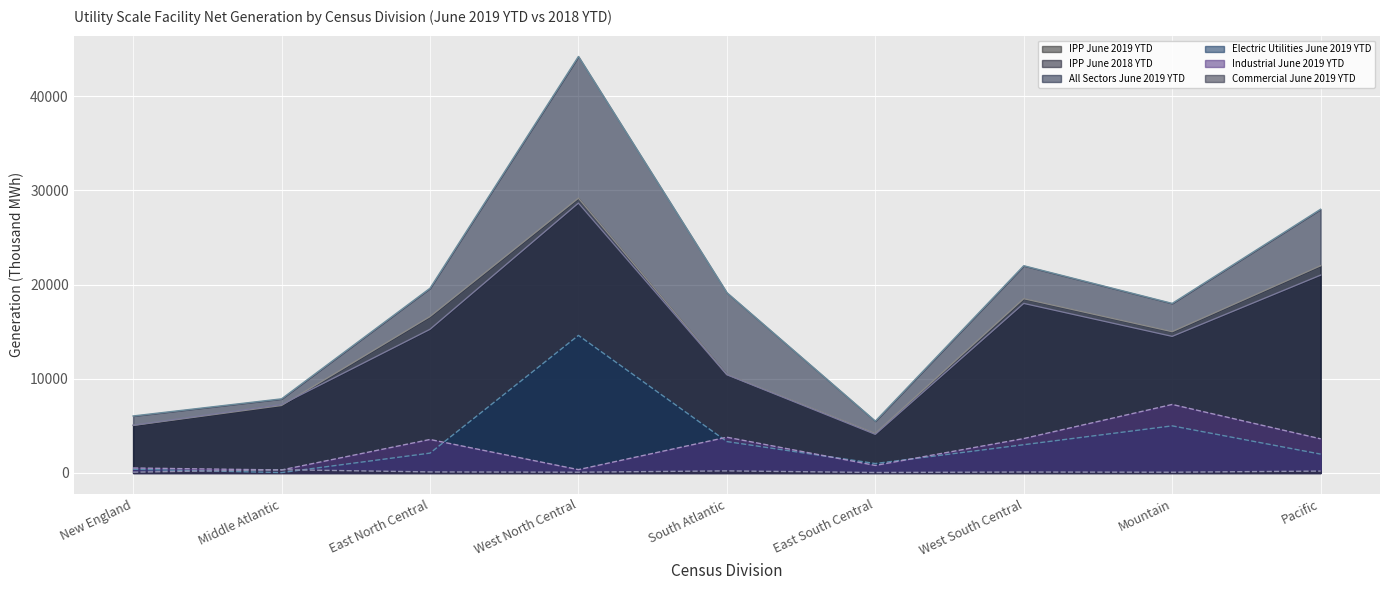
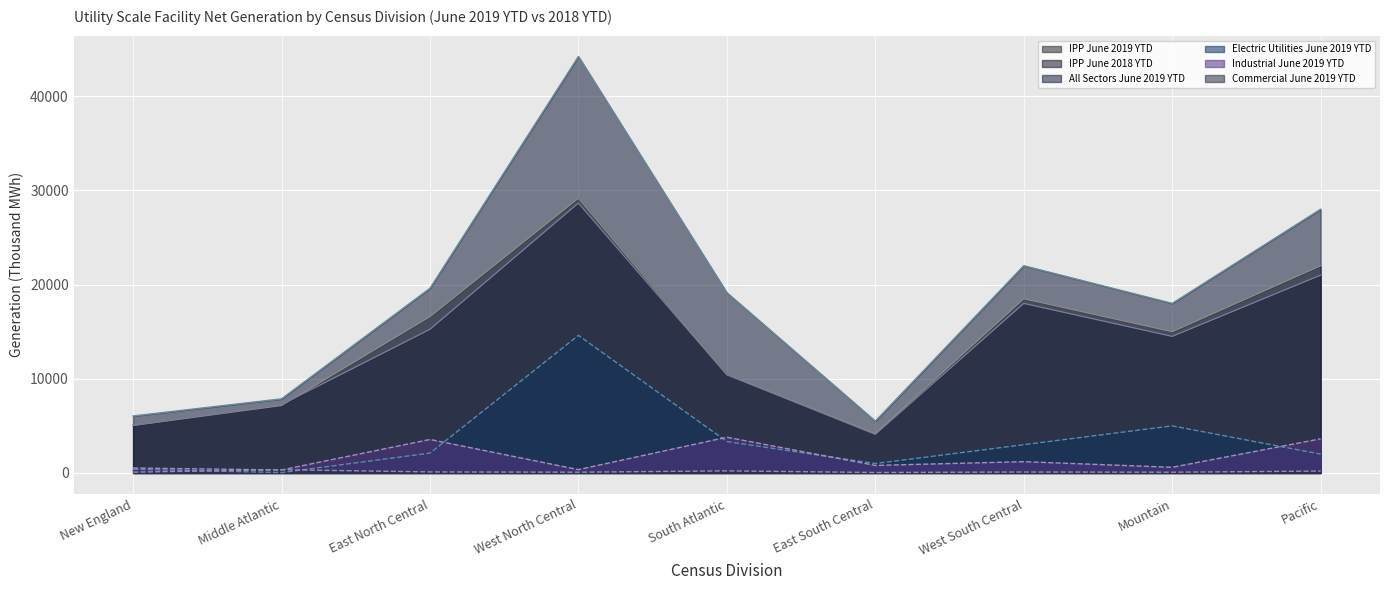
Industrial June 2019 YTD, West South Central: 4000 -> 1000
Industrial June 2019 YTD, Mountain: 7000 -> 1000
